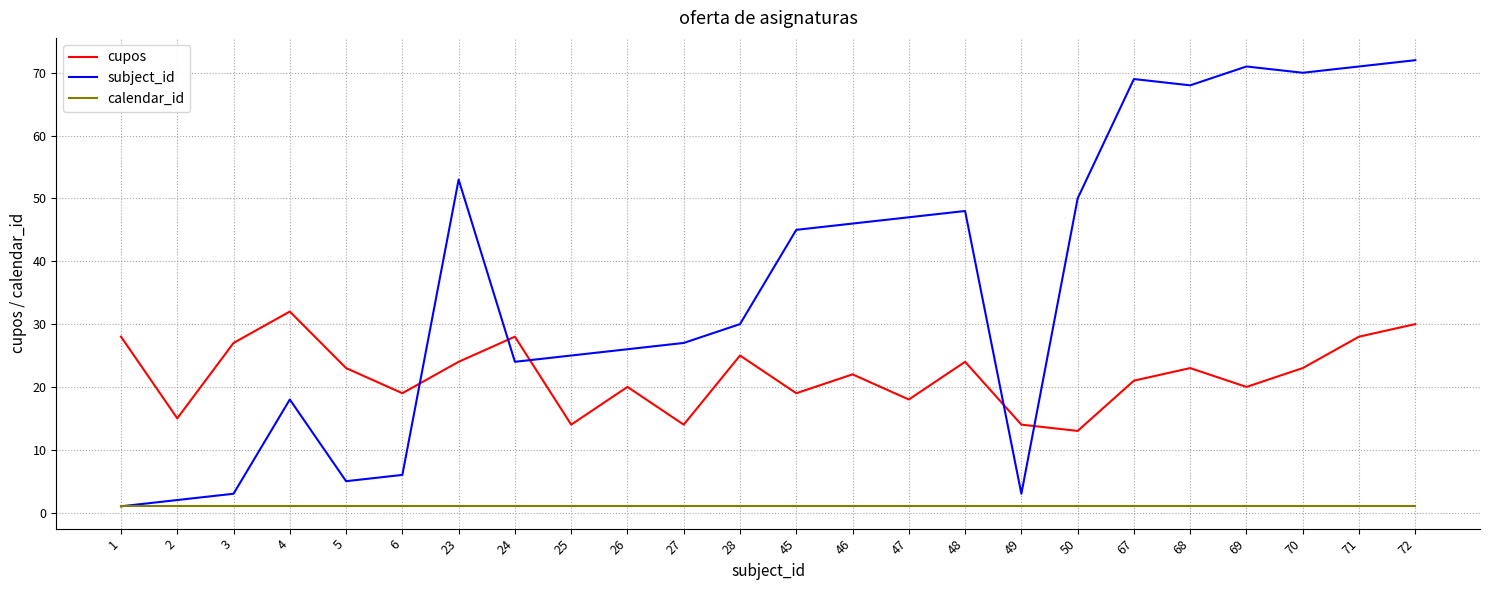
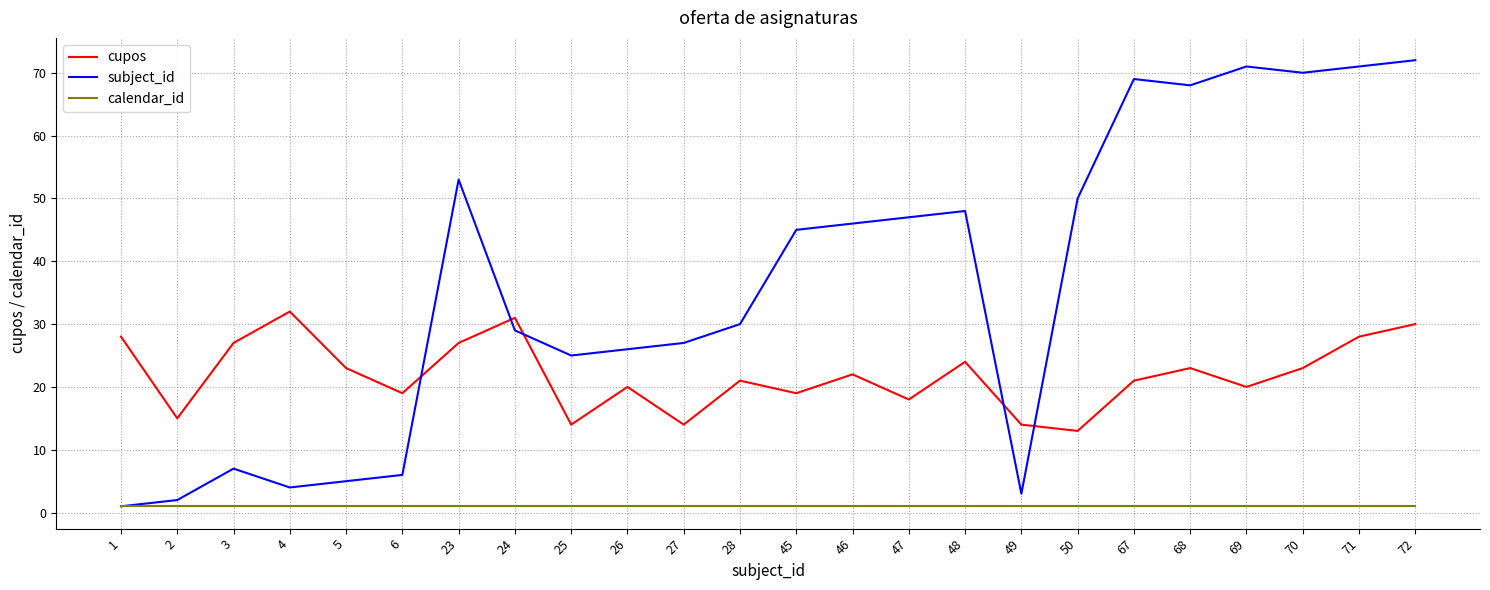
subject_id, 3: 3 -> 7
subject_id, 4: 18 -> 4
cupos, 23: 24 -> 27
cupos, 24: 28 -> 31
subject_id, 24: 24 -> 29
cupos, 28: 25 -> 21
